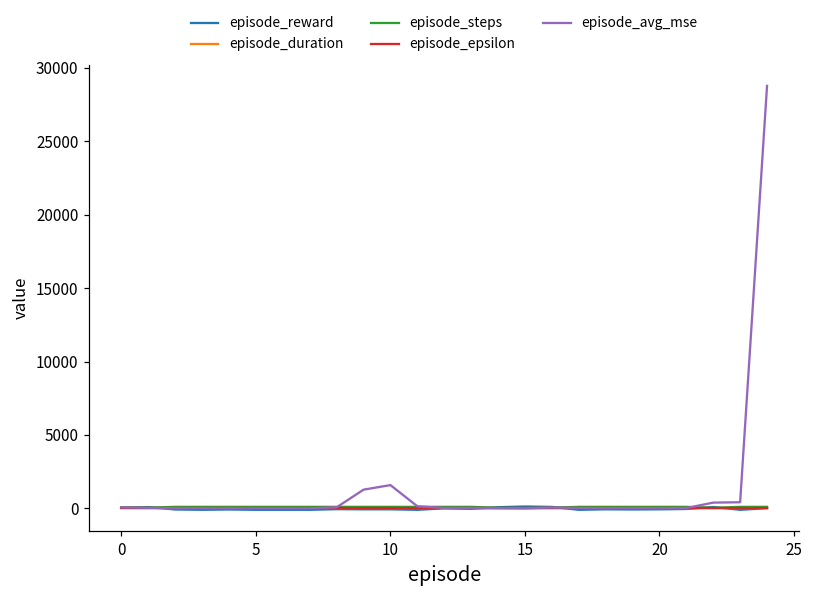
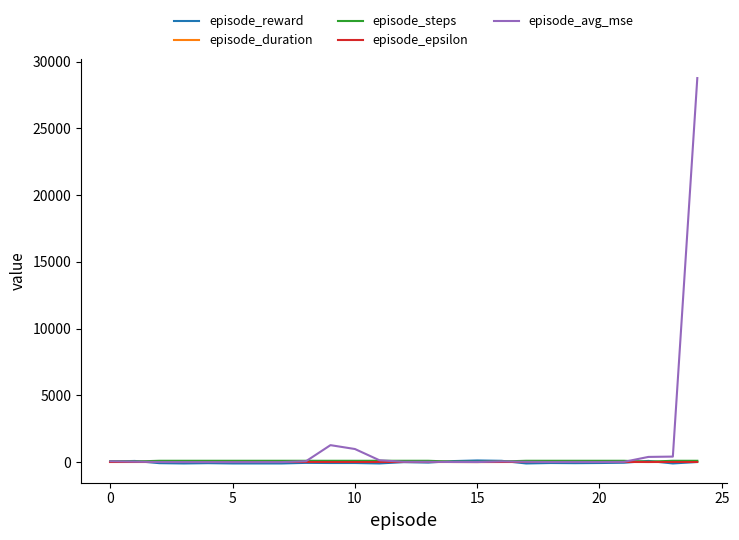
episode_avg_mse, 10: 1600 -> 1000
